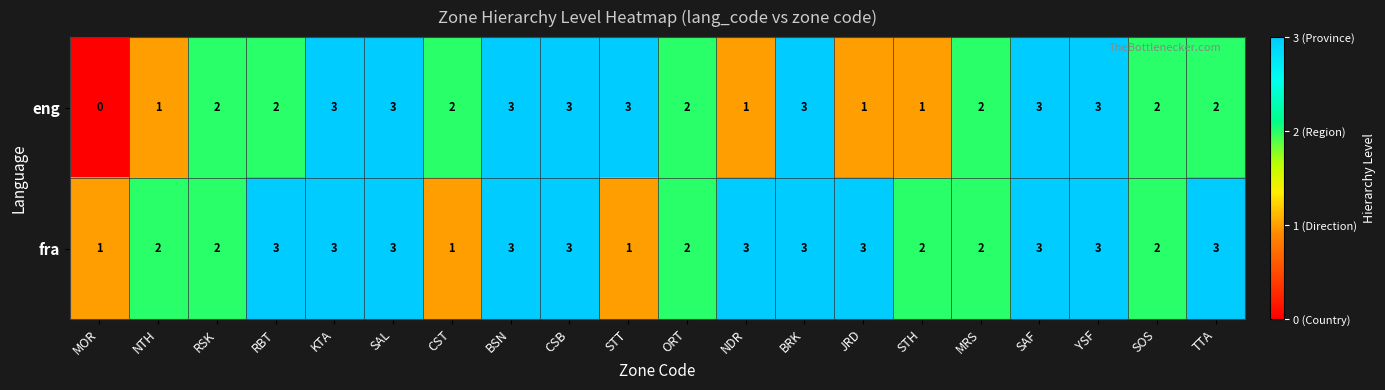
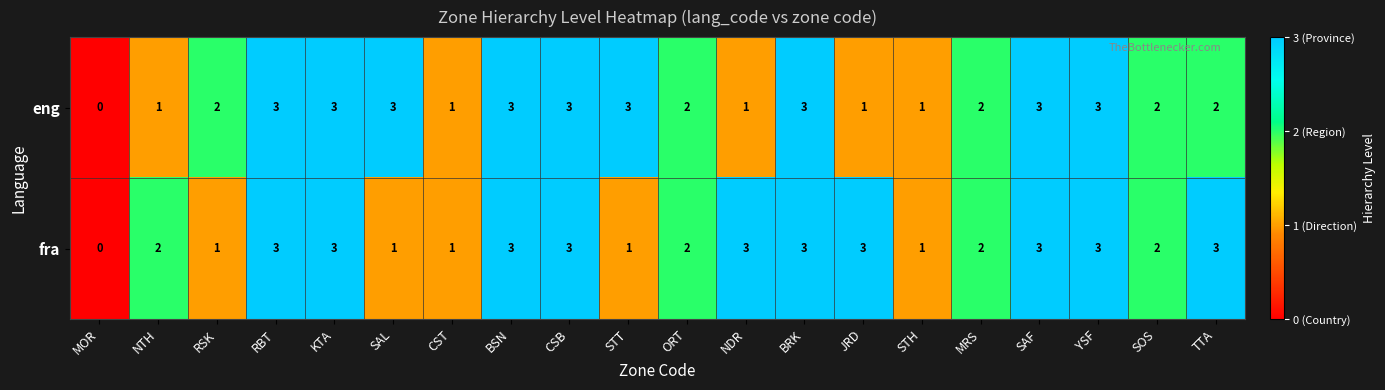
eng, RBT: 2 -> 3
eng, CST: 2 -> 1
fra, MOR: 1 -> 0
fra, RSK: 2 -> 1
fra, SAL: 3 -> 1
fra, STH: 2 -> 1
